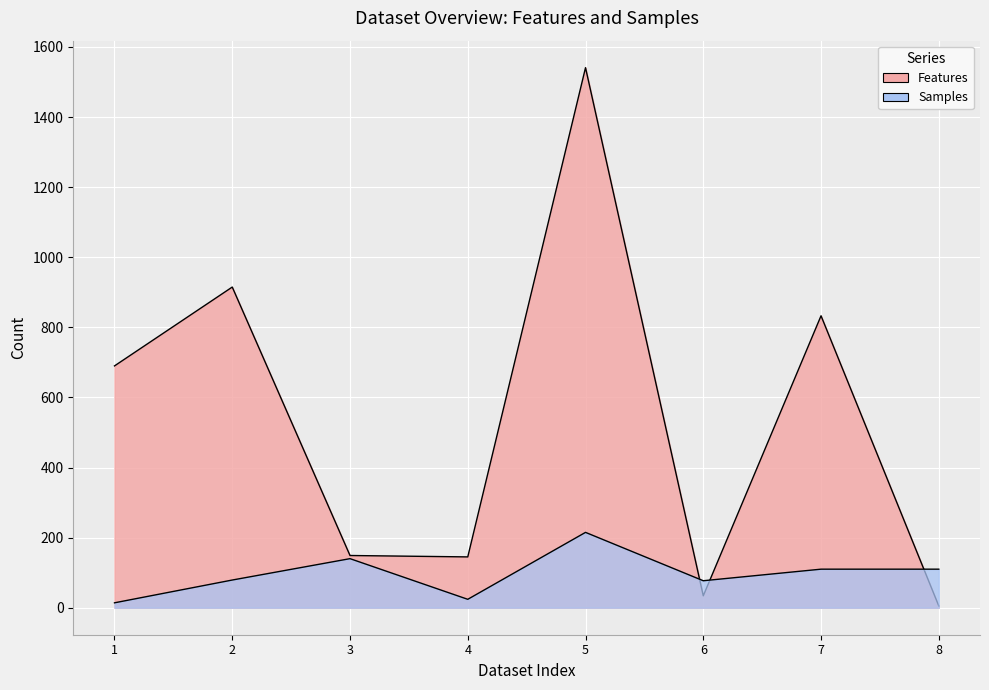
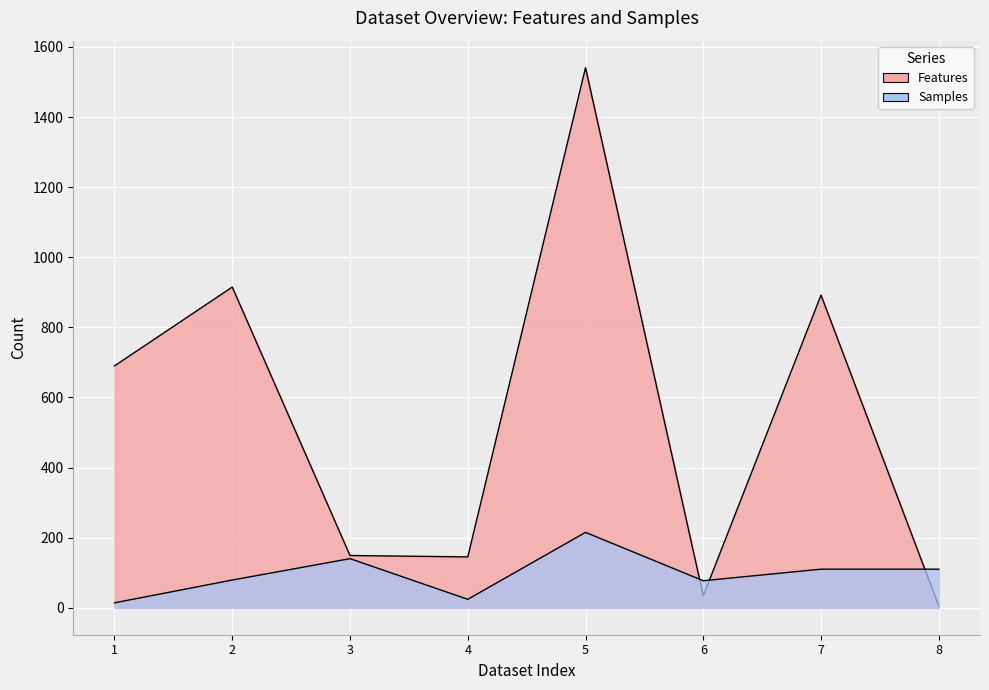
Features, 7: 830 -> 890
